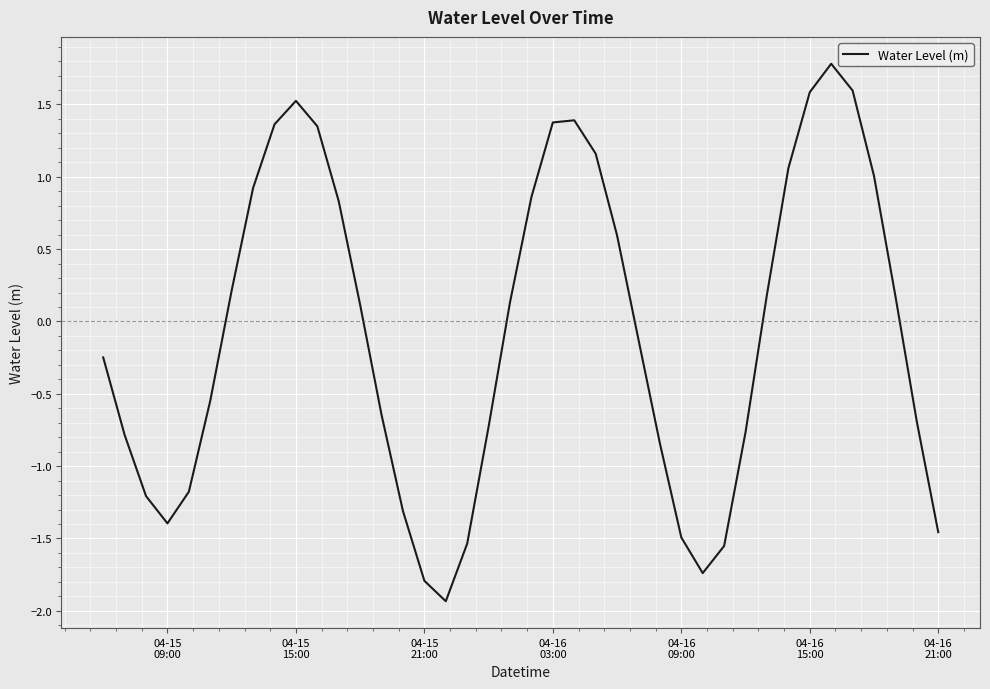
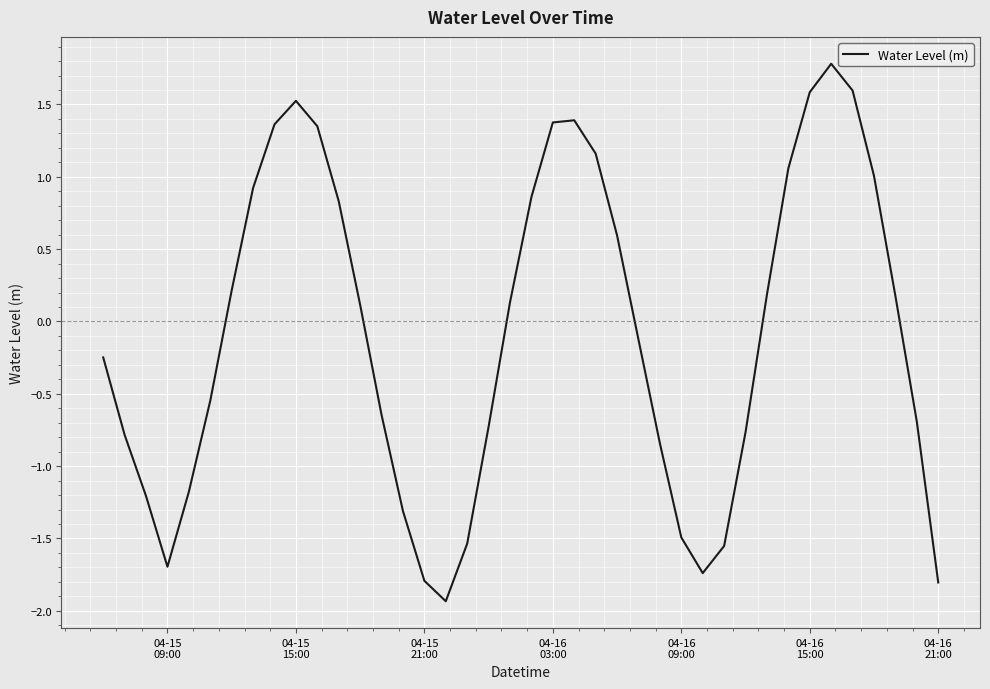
04-15 09:00: -1.40 -> -1.70
04-16 21:00: -1.46 -> -1.80
